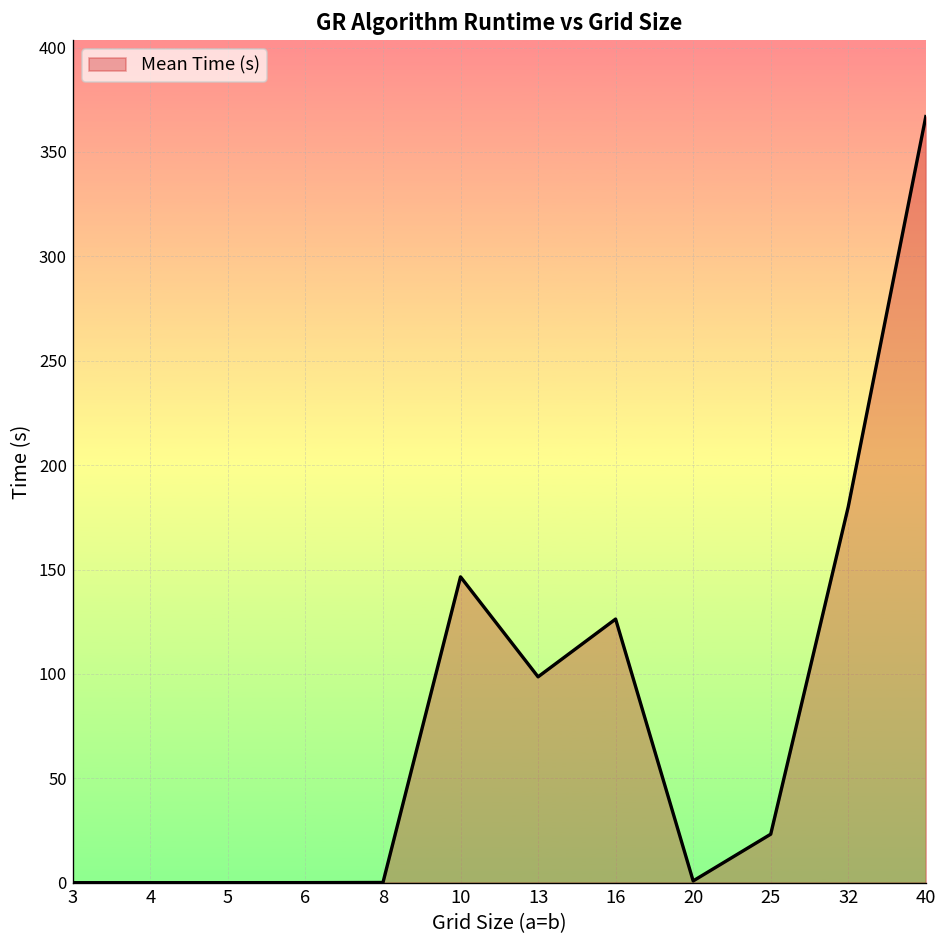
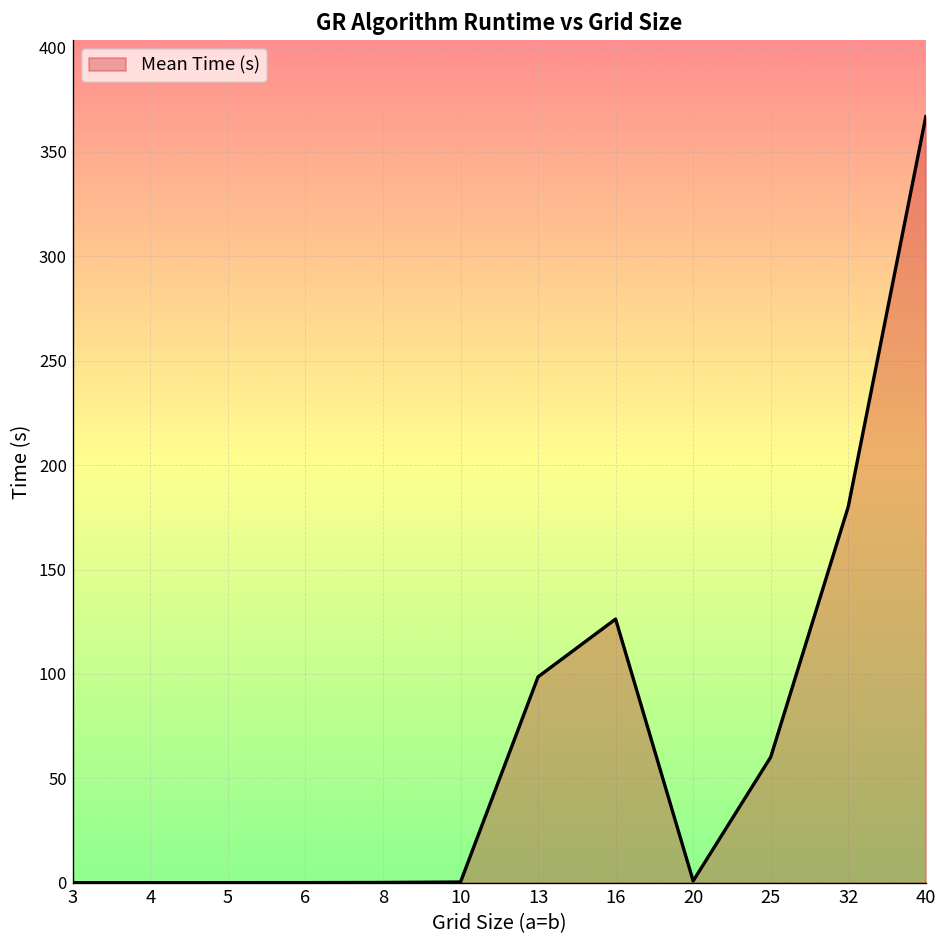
10: 146 -> 0
25: 23 -> 60
